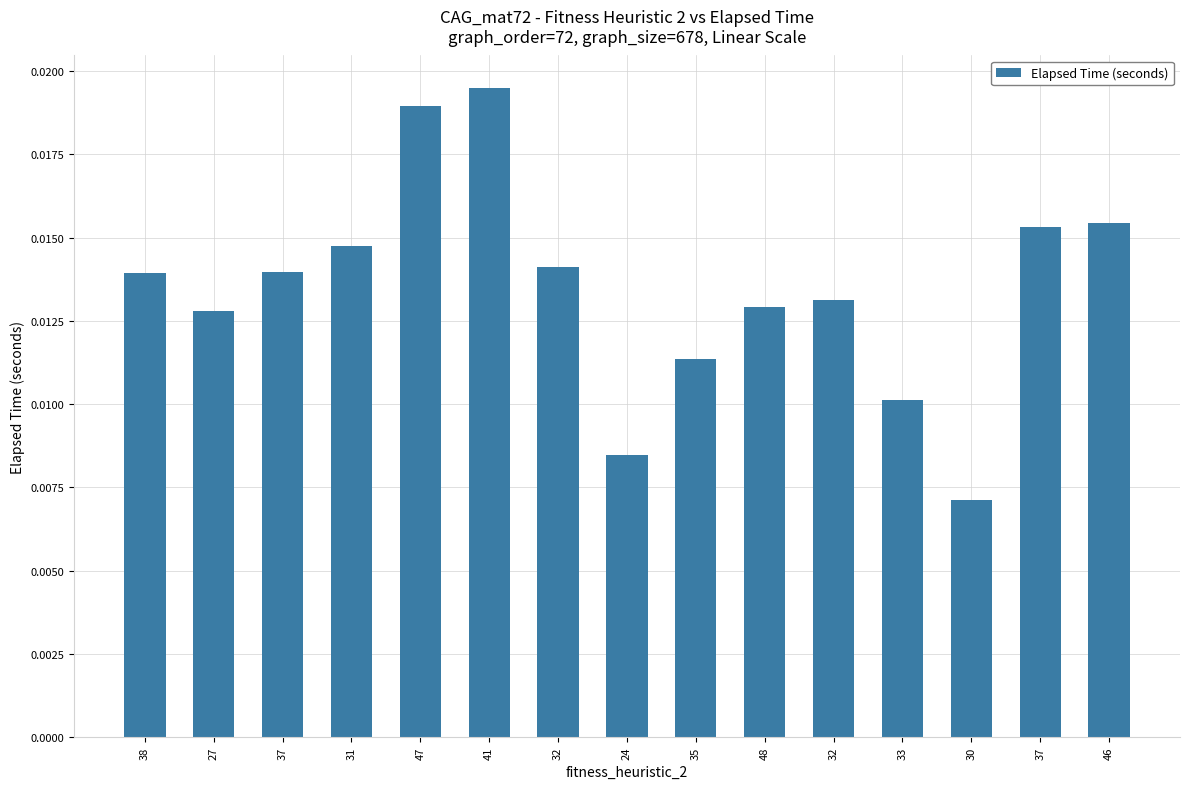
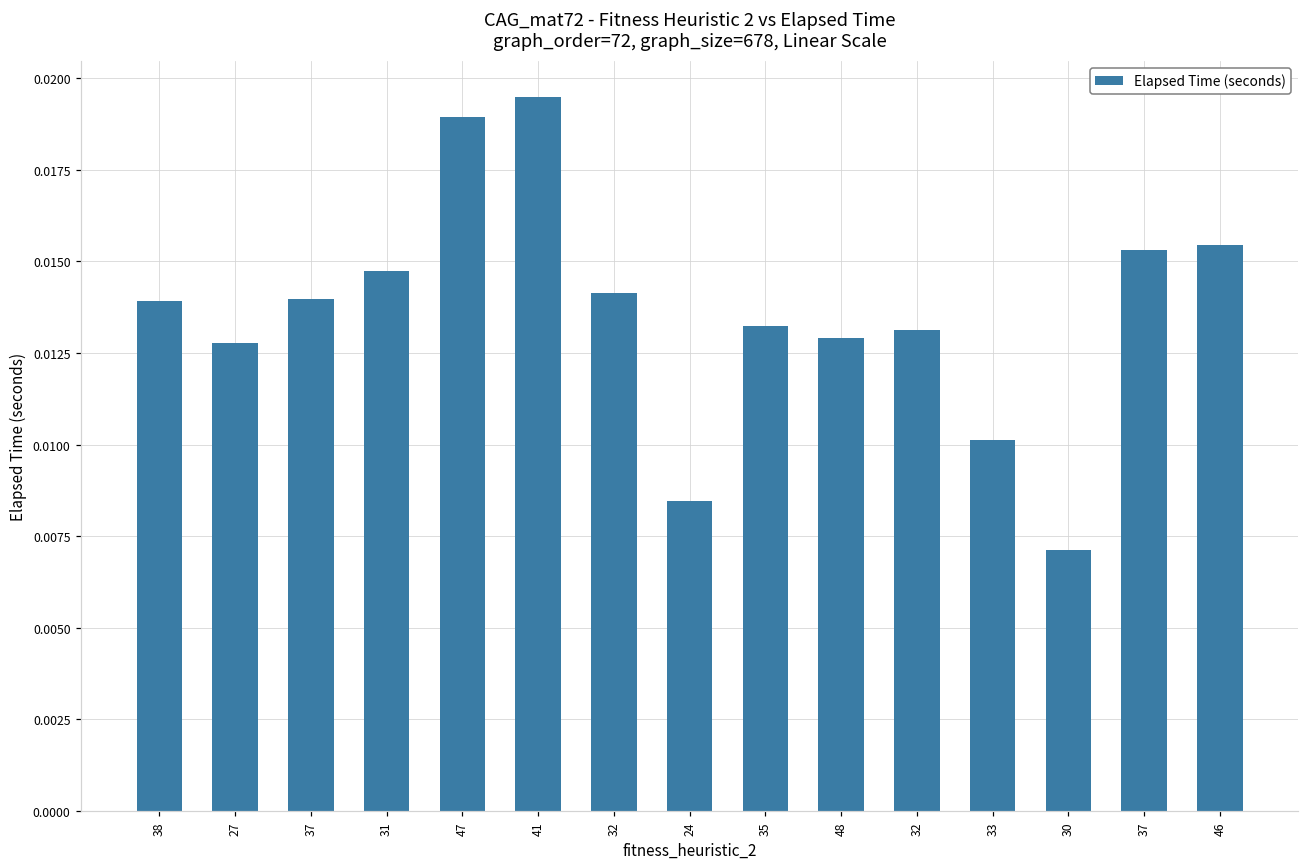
35: 0.0114 -> 0.0132
